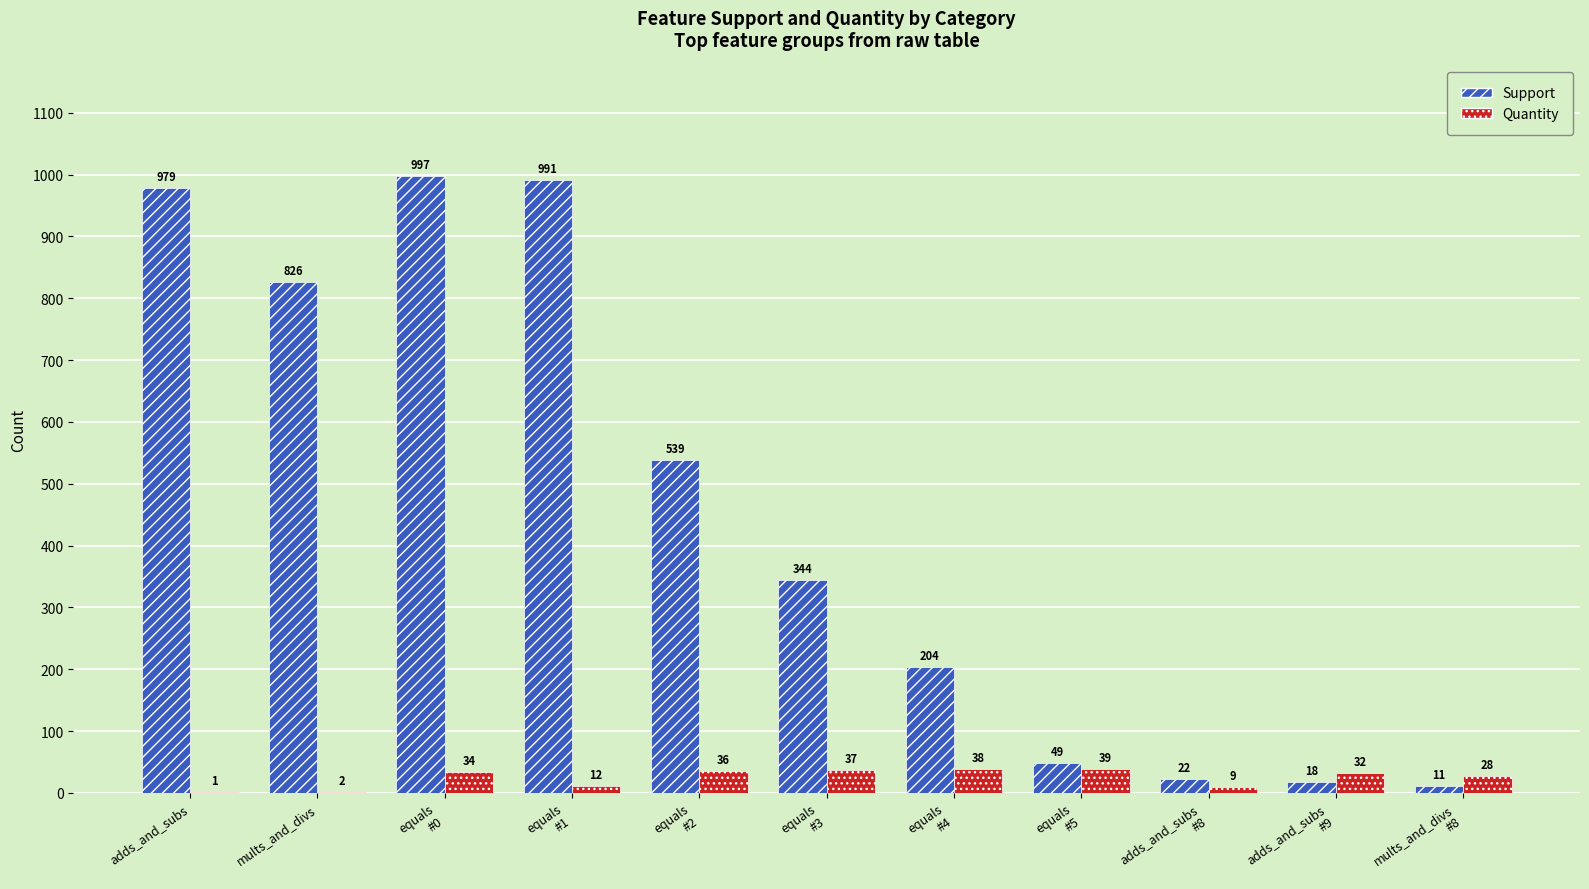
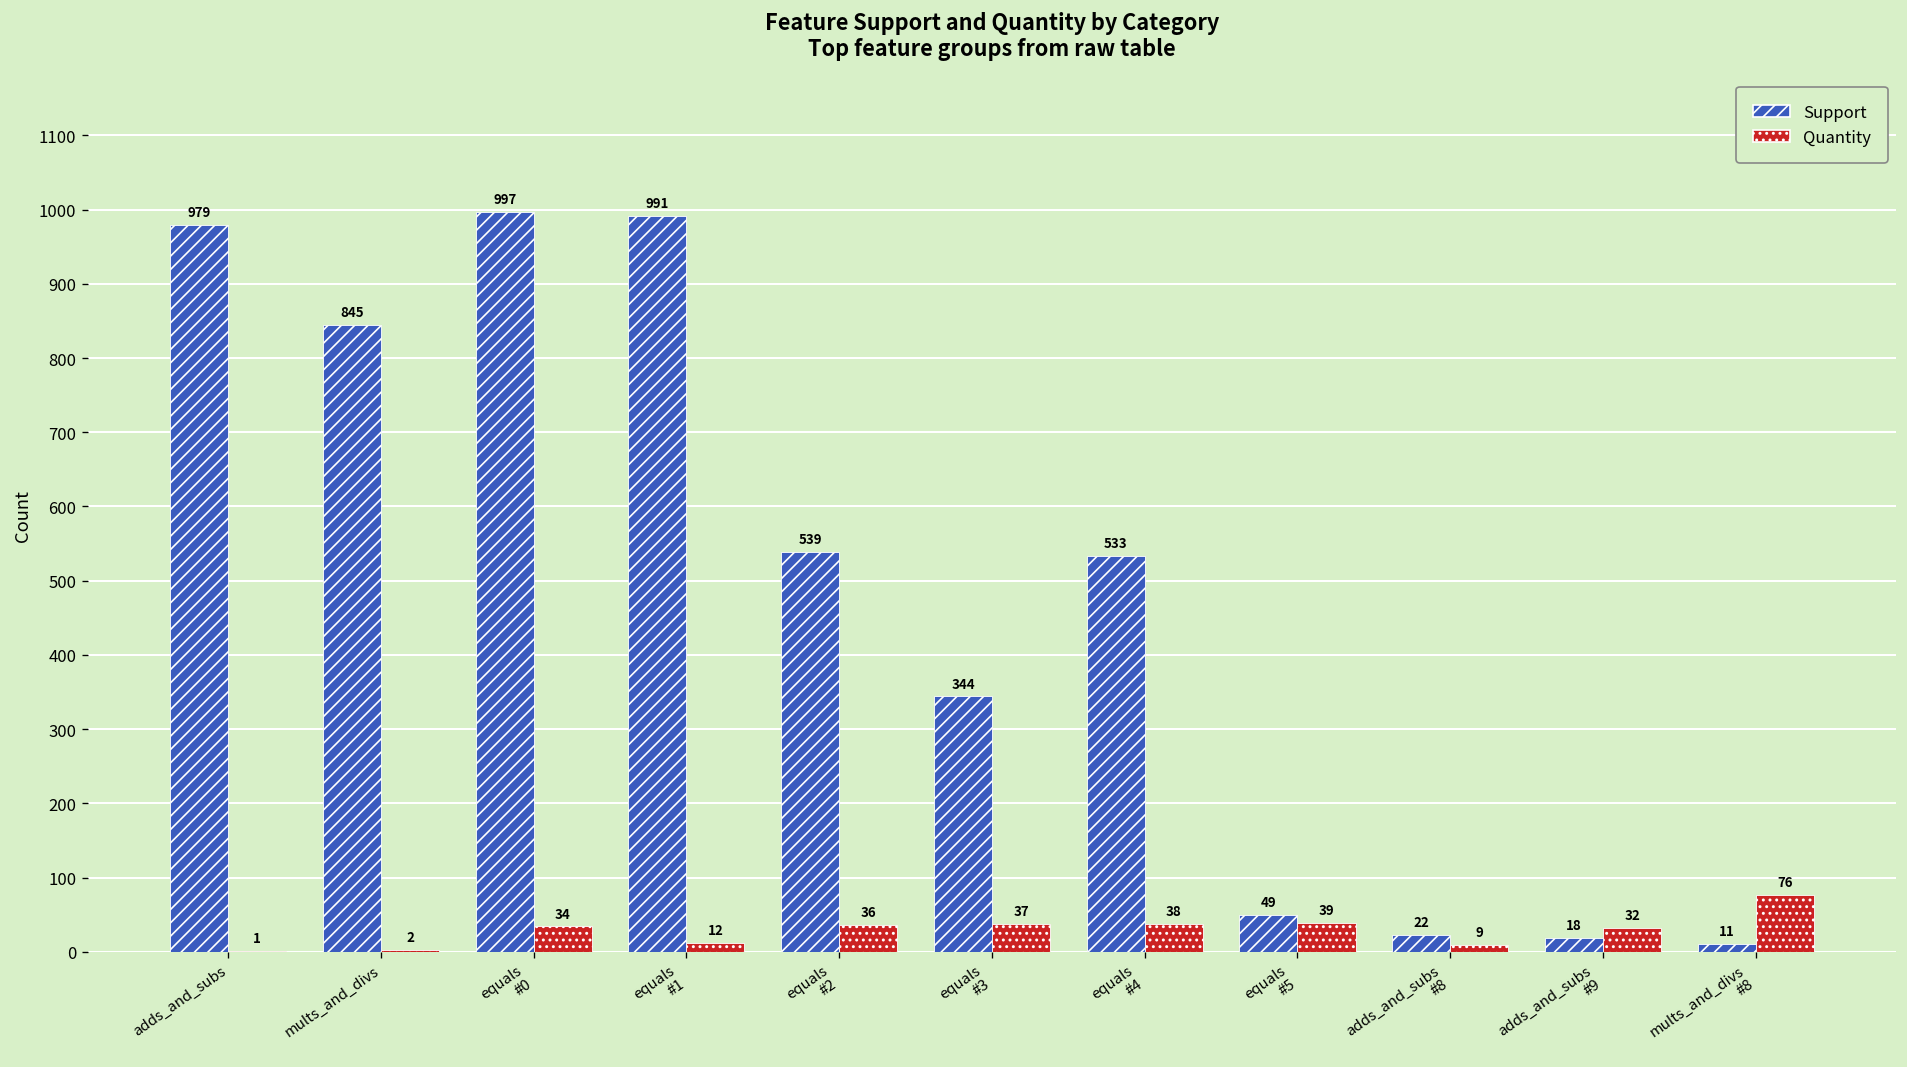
Support, mults_and_divs: 826 -> 845
Support, equals #4: 204 -> 533
Quantity, mults_and_divs #8: 28 -> 76
